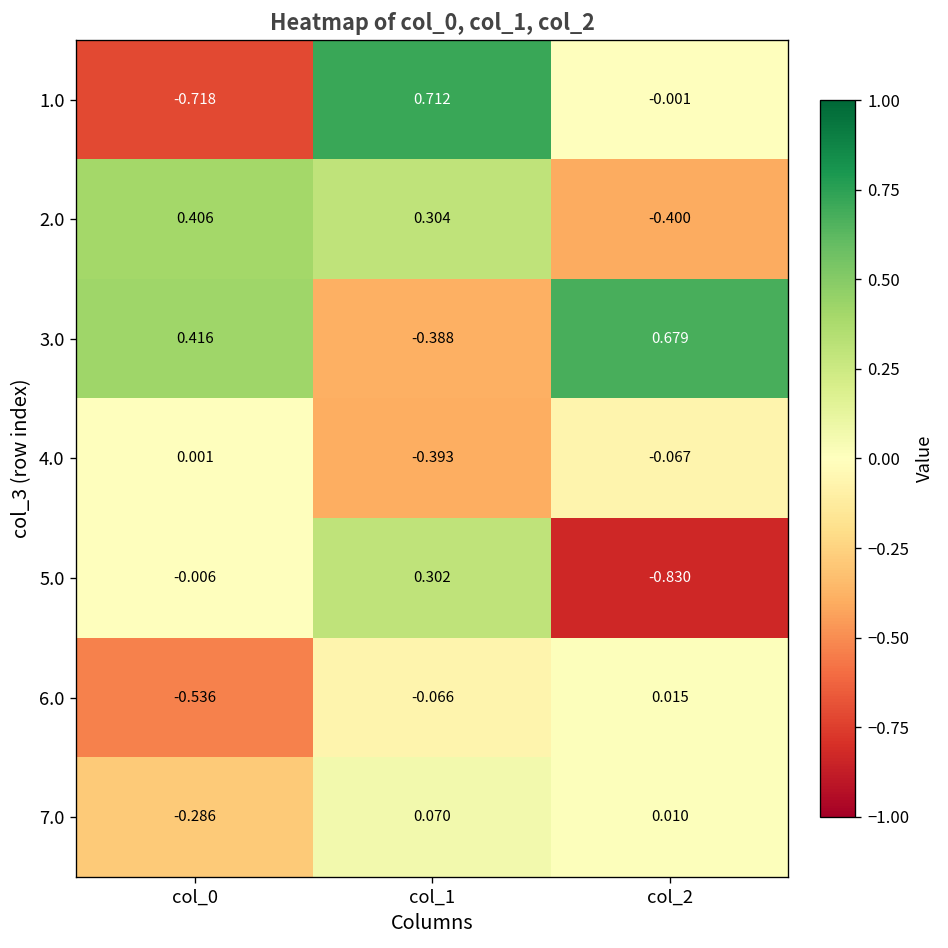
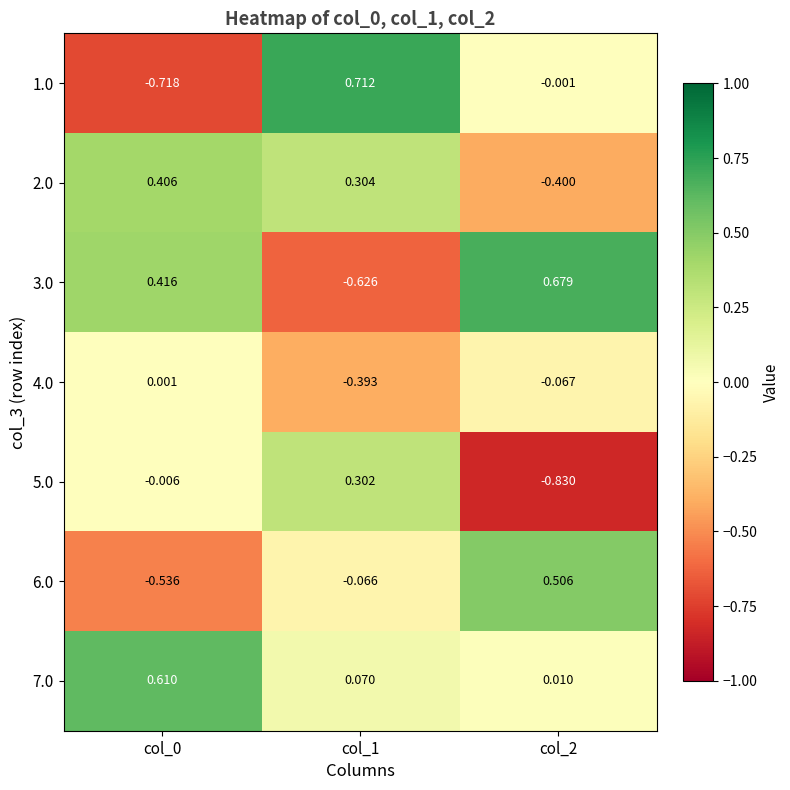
3.0, col_1: -0.388 -> -0.626
6.0, col_2: 0.015 -> 0.506
7.0, col_0: -0.286 -> 0.610
